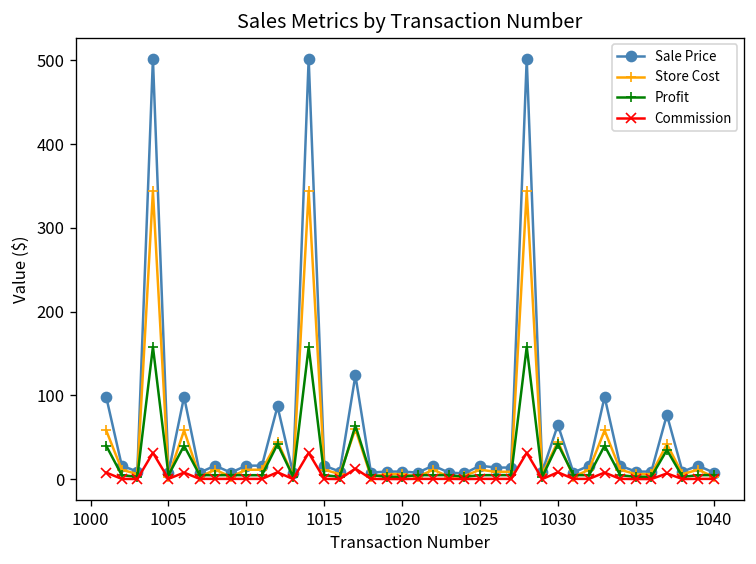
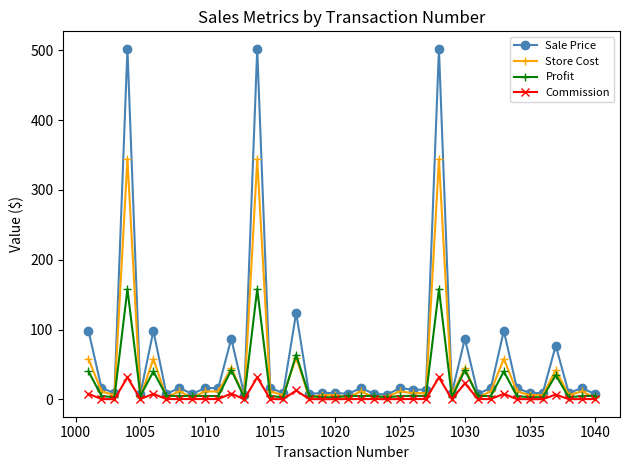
Sale Price, 1030: 70 -> 90
Commission, 1030: 10 -> 20
